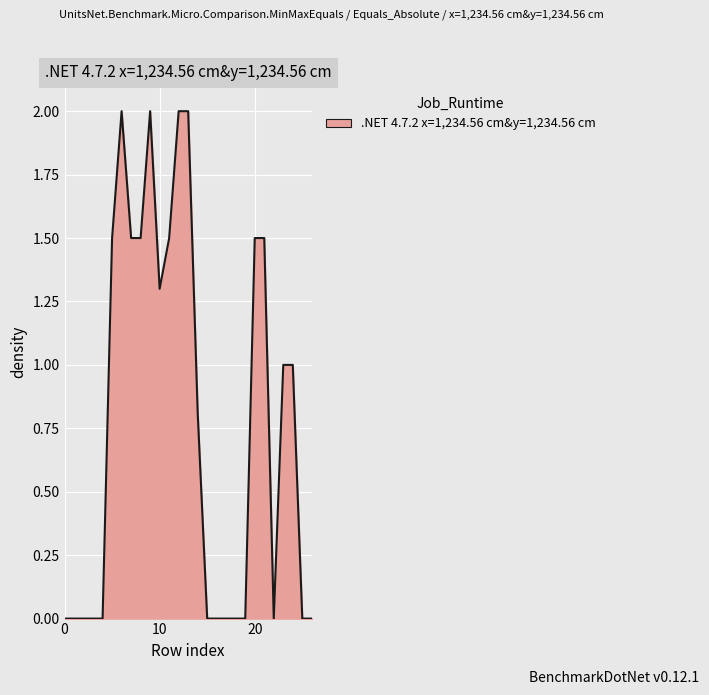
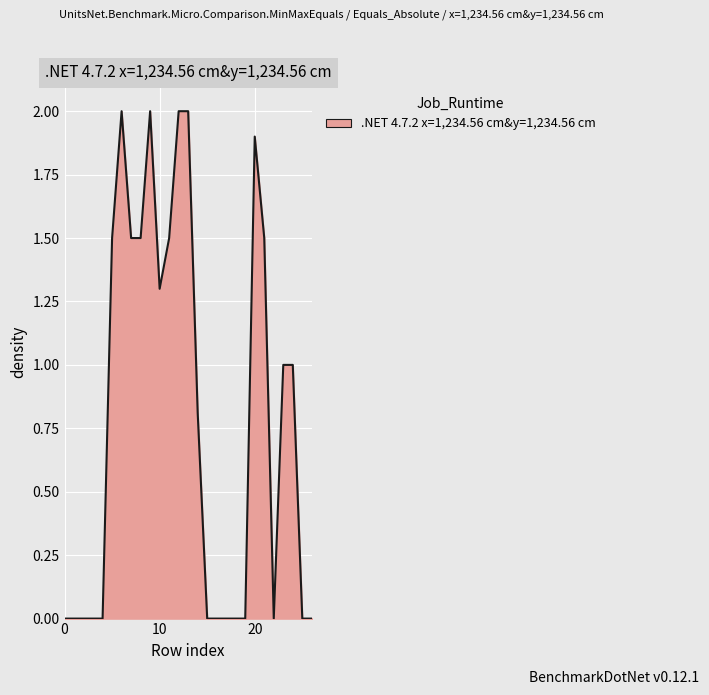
20: 1.5 -> 1.9
